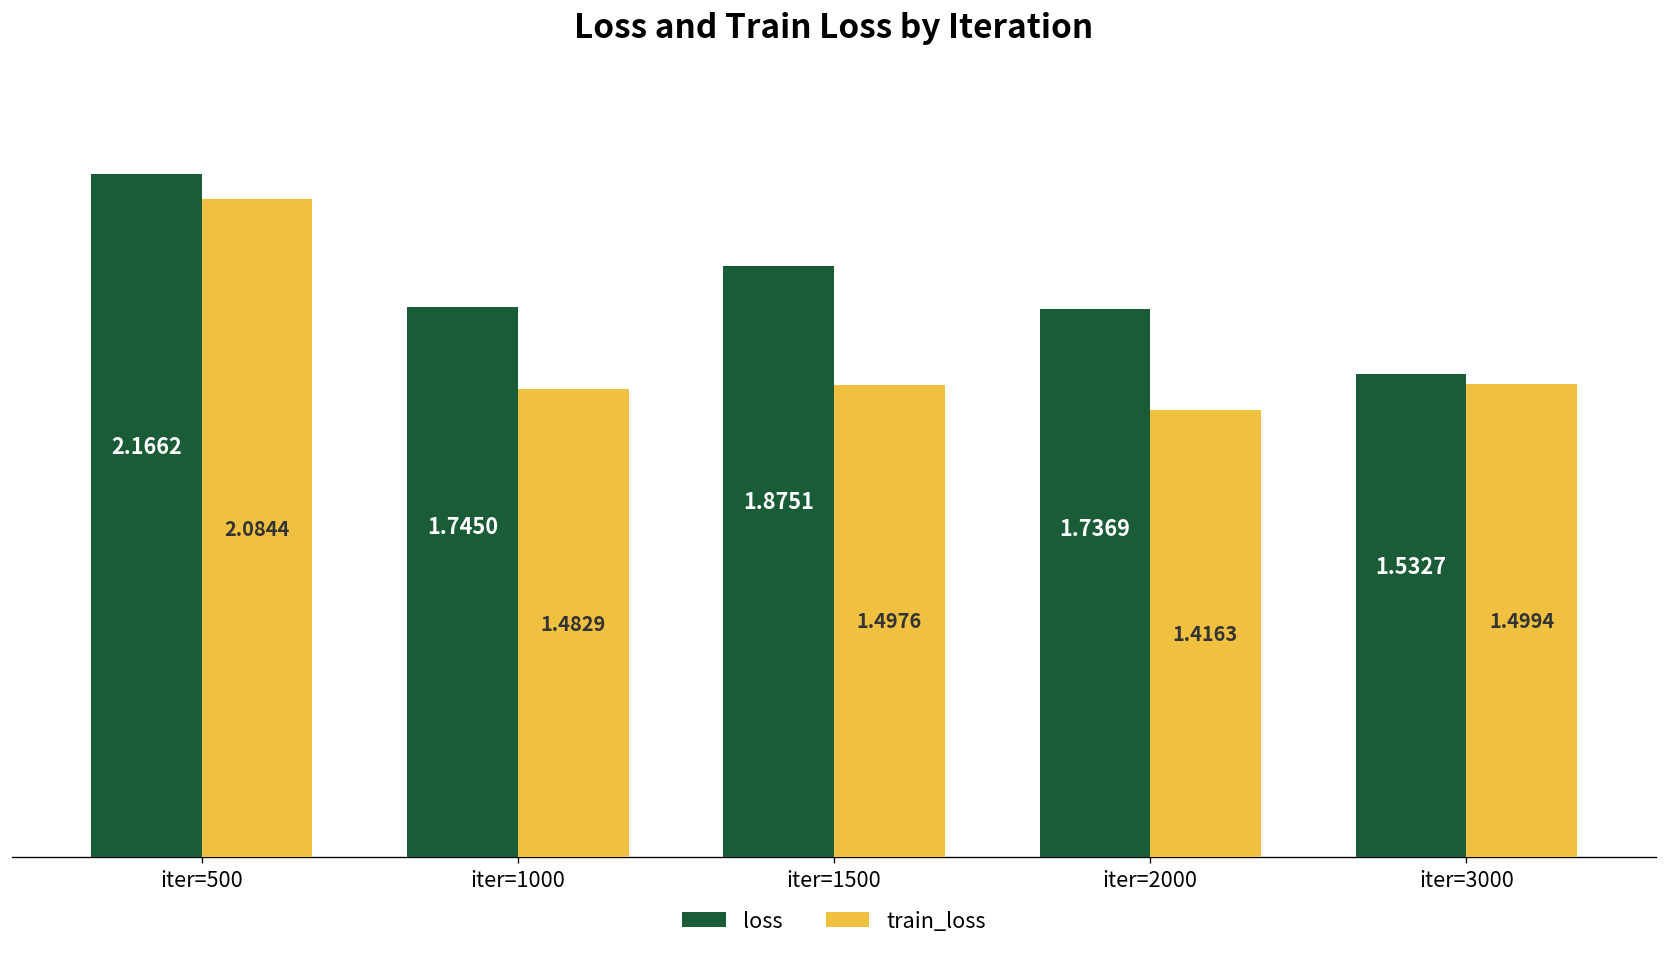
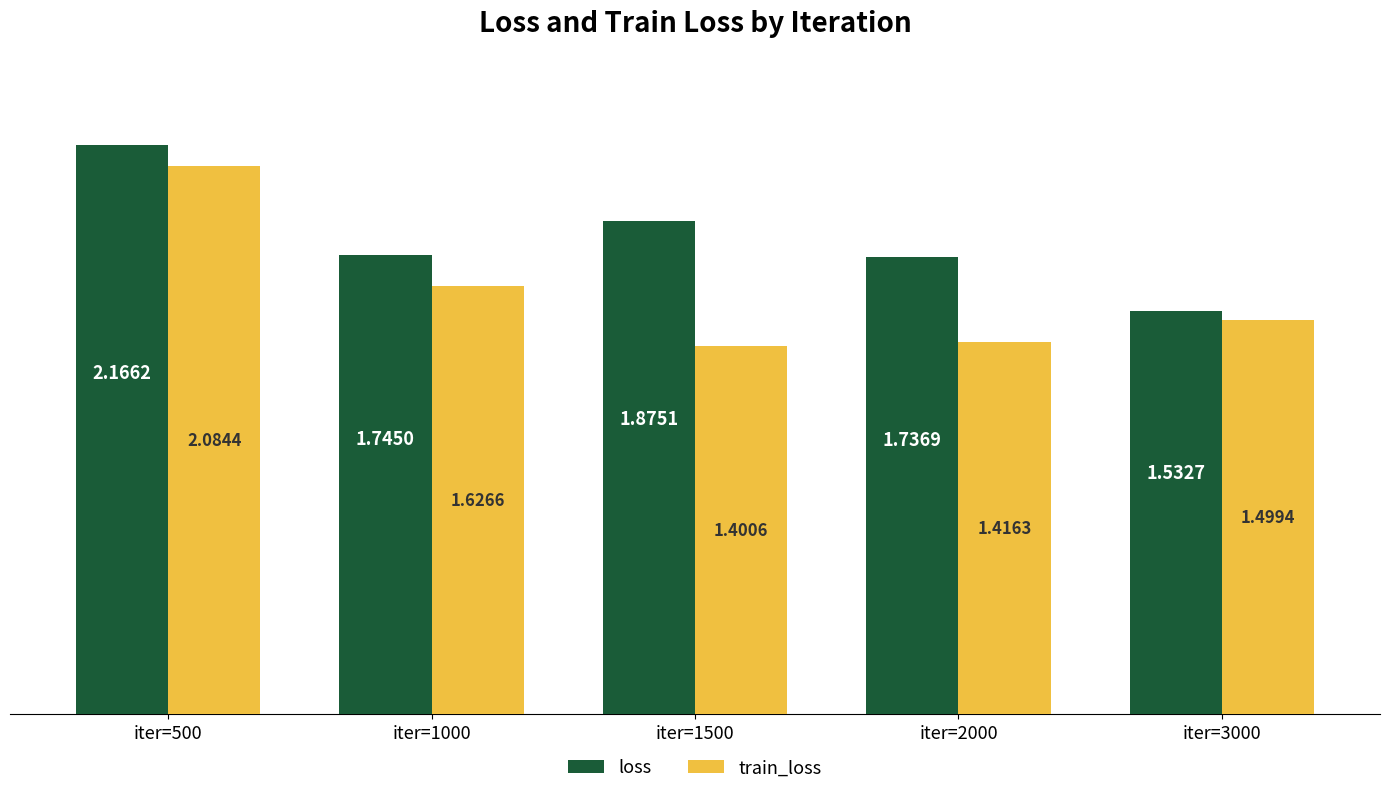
train_loss, iter=1000: 1.4829 -> 1.6266
train_loss, iter=1500: 1.4976 -> 1.4006
